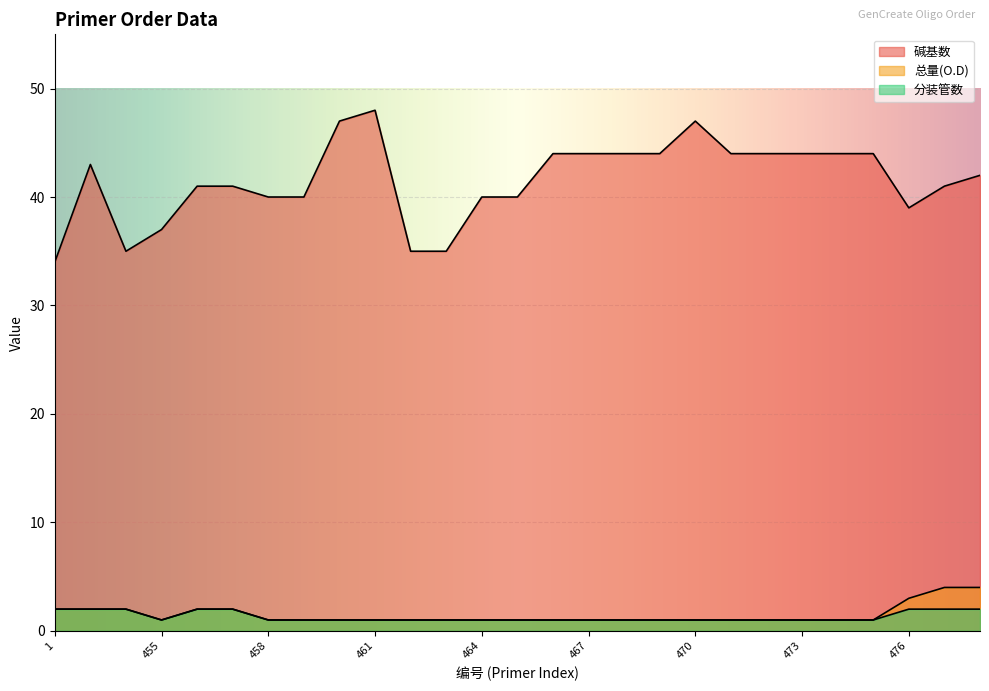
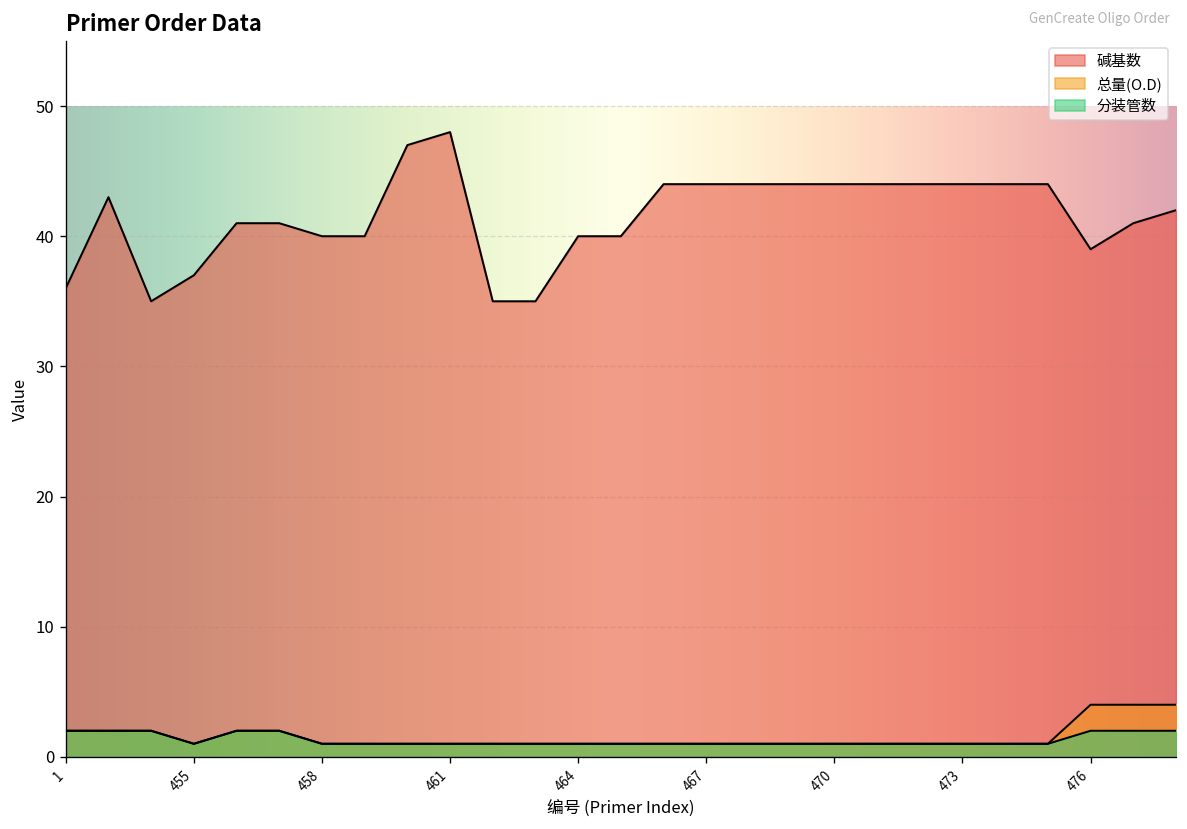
碱基数, 1: 34 -> 36
碱基数, 470: 47 -> 44
总量(O.D), 476: 3 -> 4
